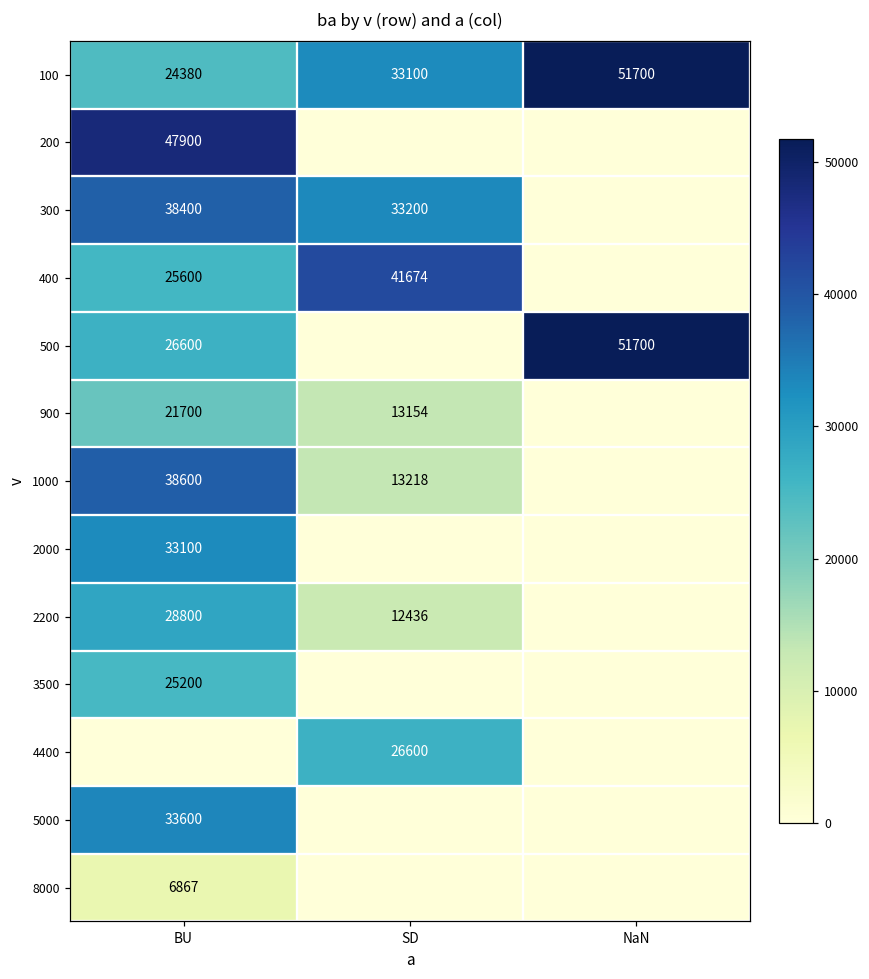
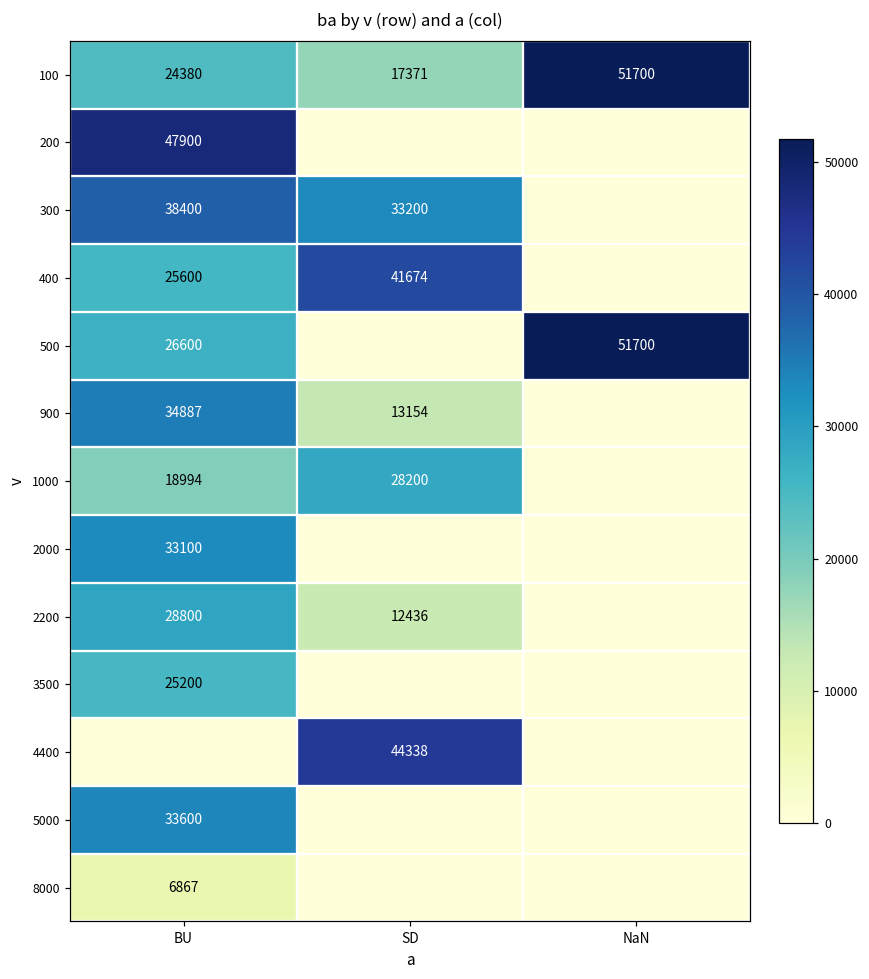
100, SD: 33100 -> 17371
900, BU: 21700 -> 34887
1000, BU: 38600 -> 18994
1000, SD: 13218 -> 28200
4400, SD: 26600 -> 44338
